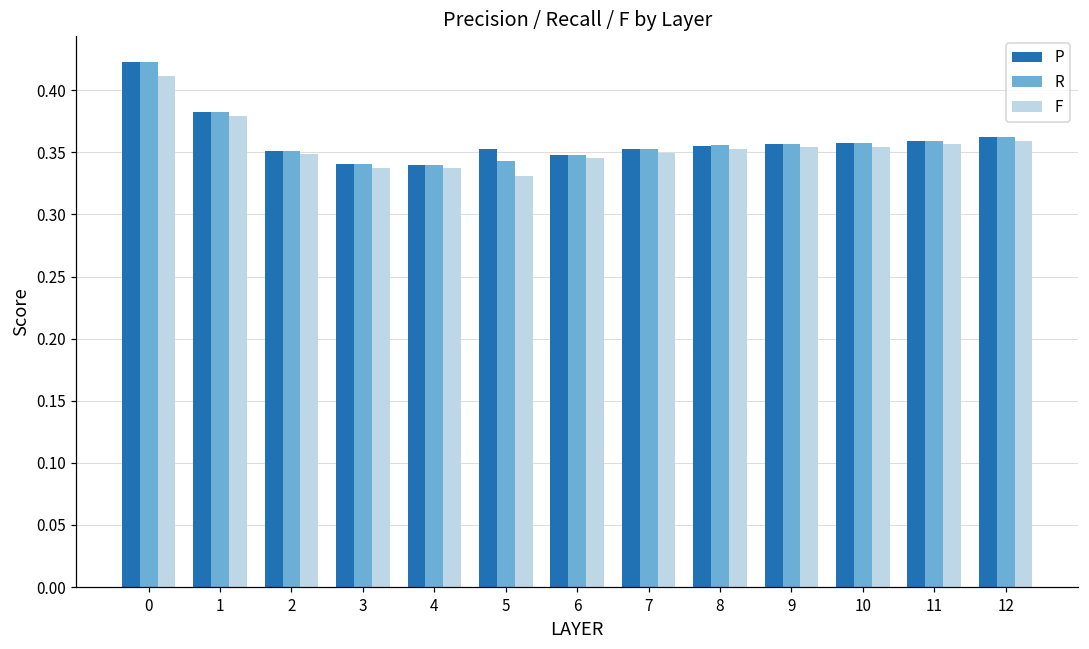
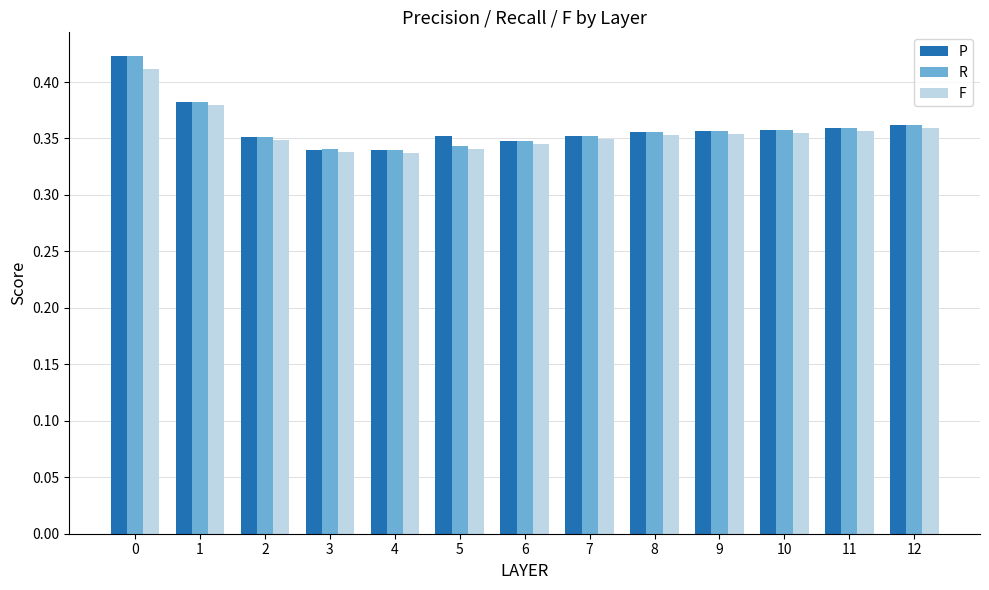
F, 5: 0.331 -> 0.341
